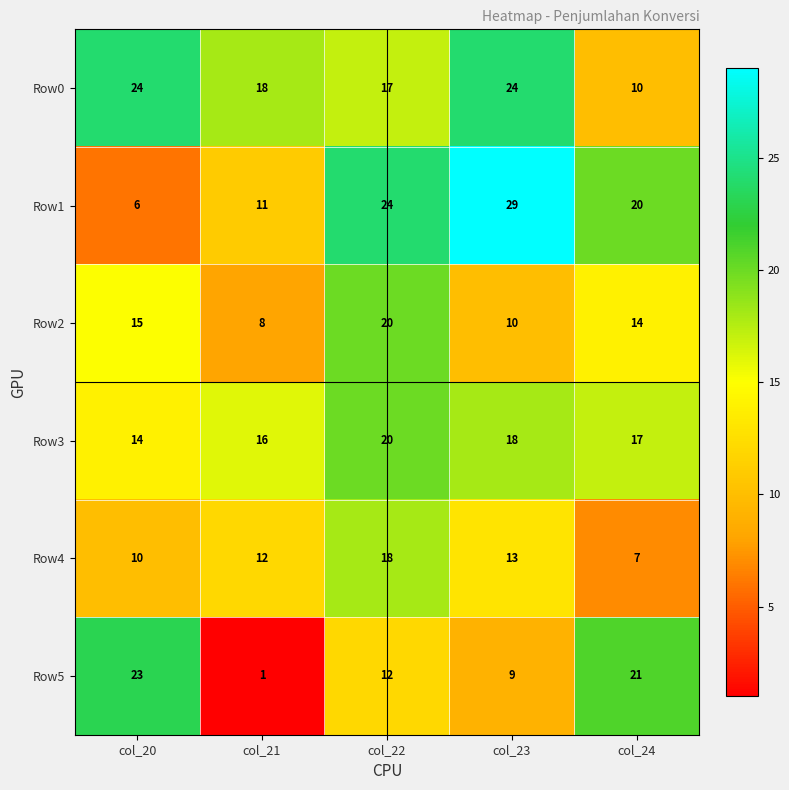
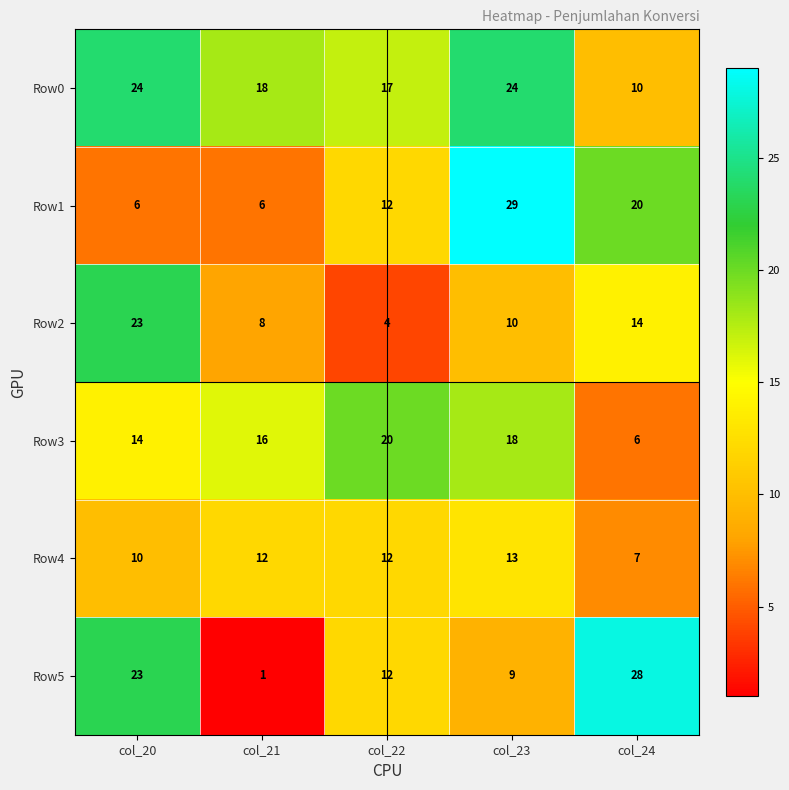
Row1, col_21: 11 -> 6
Row1, col_22: 24 -> 12
Row2, col_20: 15 -> 23
Row2, col_22: 20 -> 4
Row3, col_24: 17 -> 6
Row4, col_22: 18 -> 12
Row5, col_24: 21 -> 28
